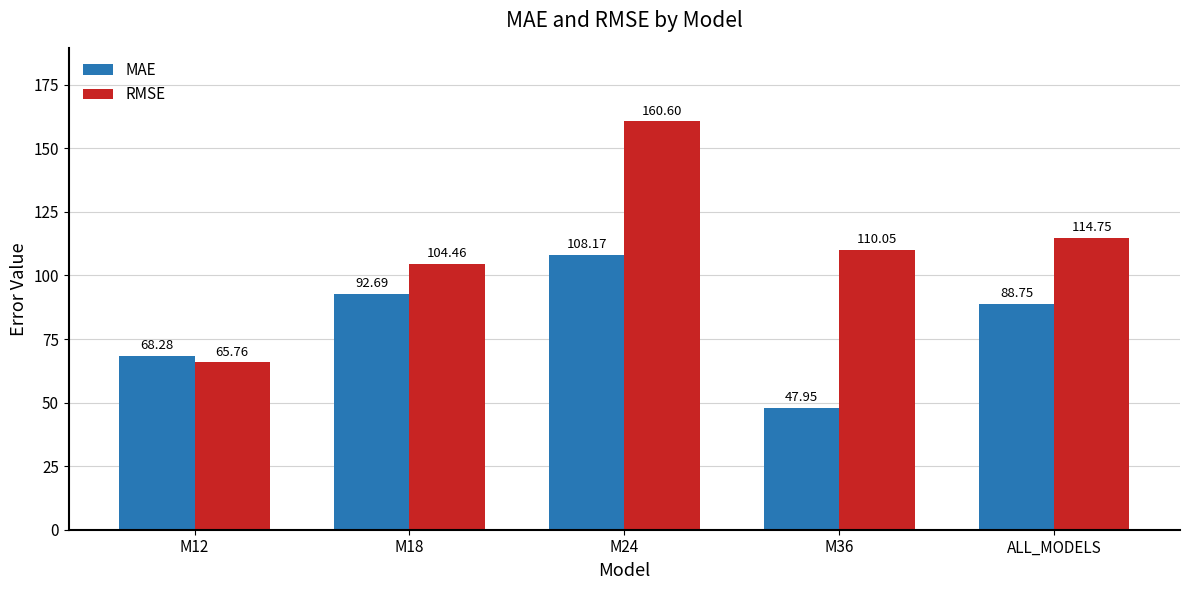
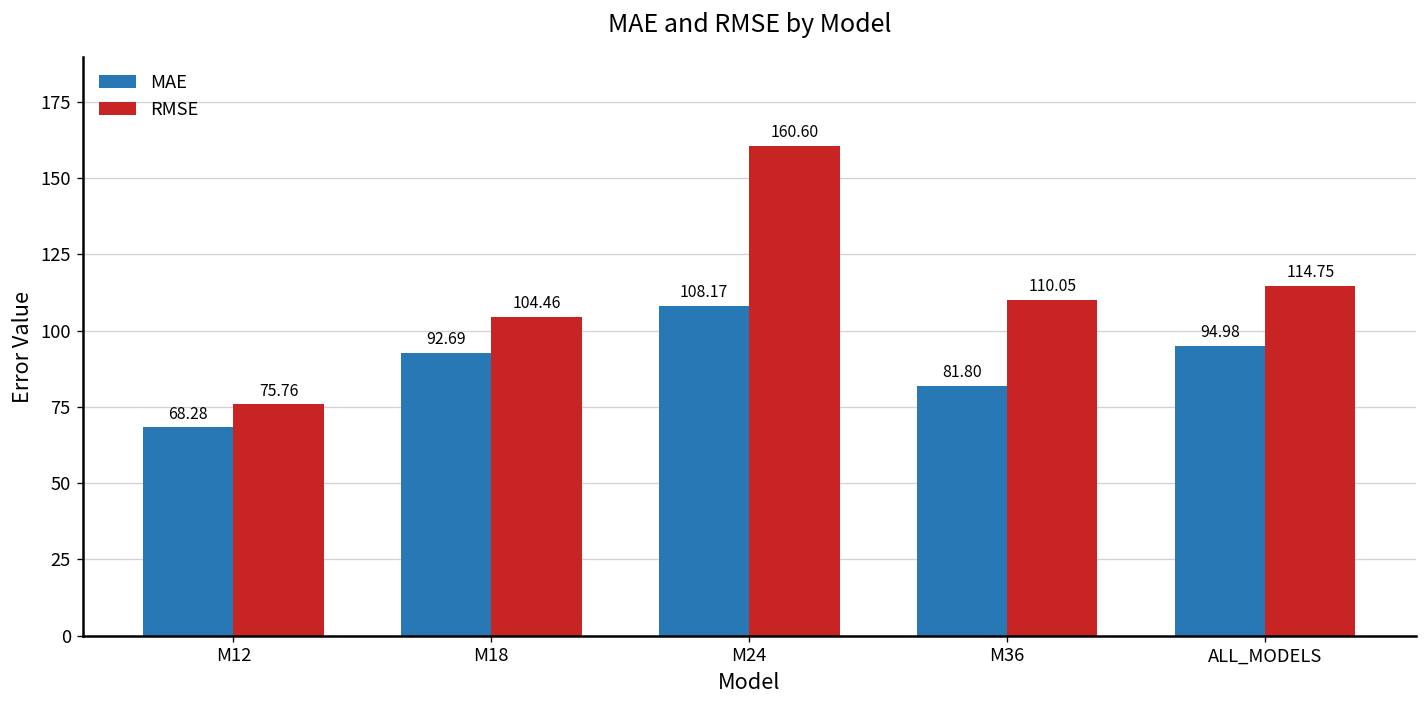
RMSE, M12: 65.76 -> 75.76
MAE, M36: 47.95 -> 81.80
MAE, ALL_MODELS: 88.75 -> 94.98
